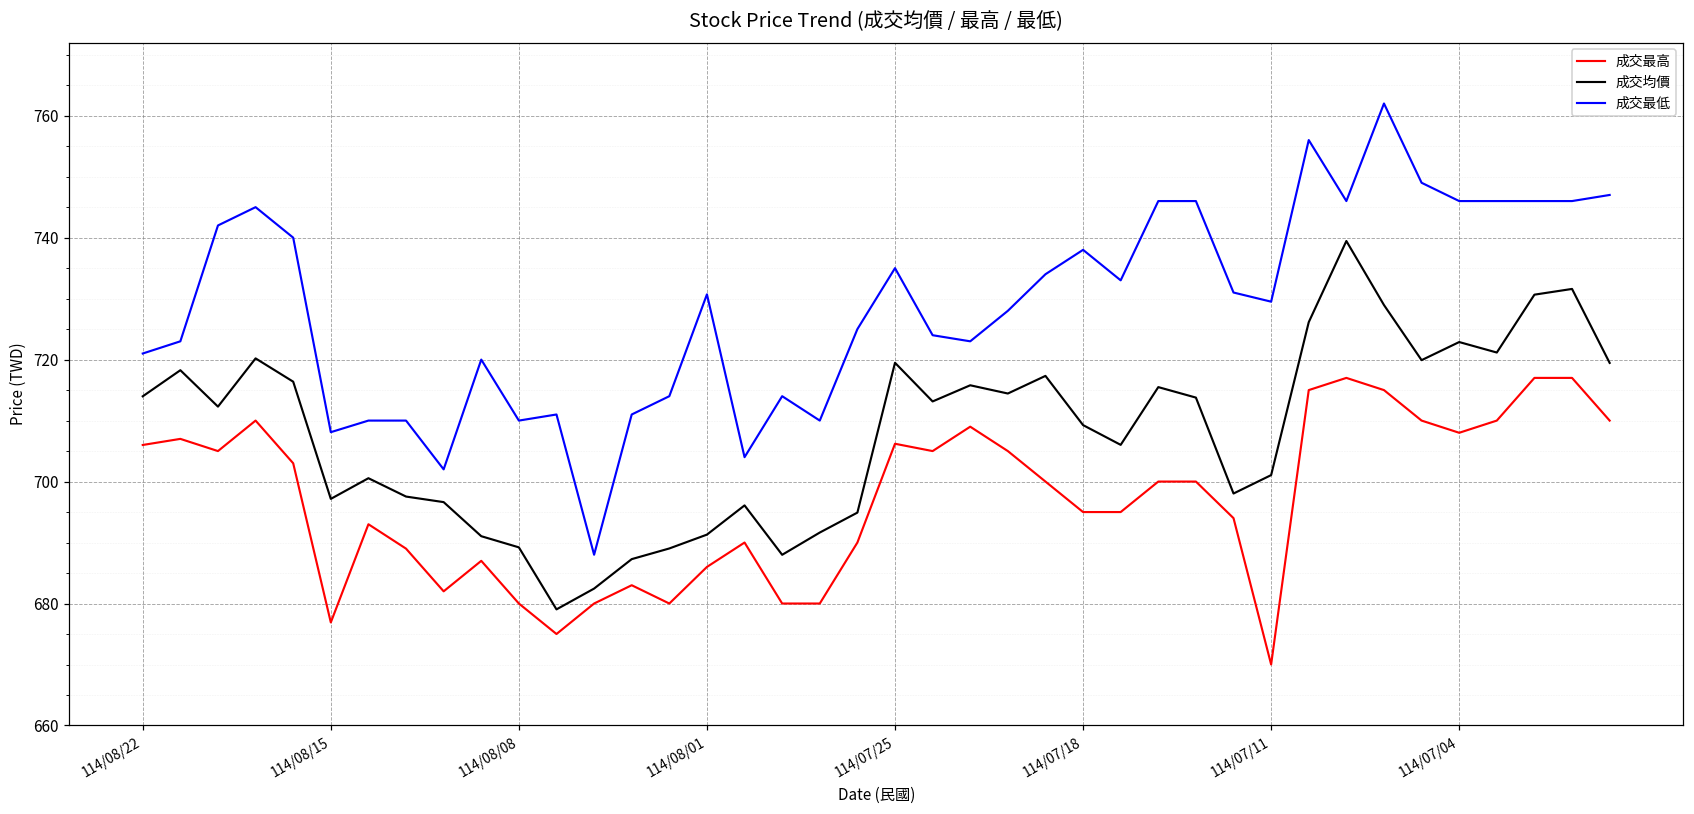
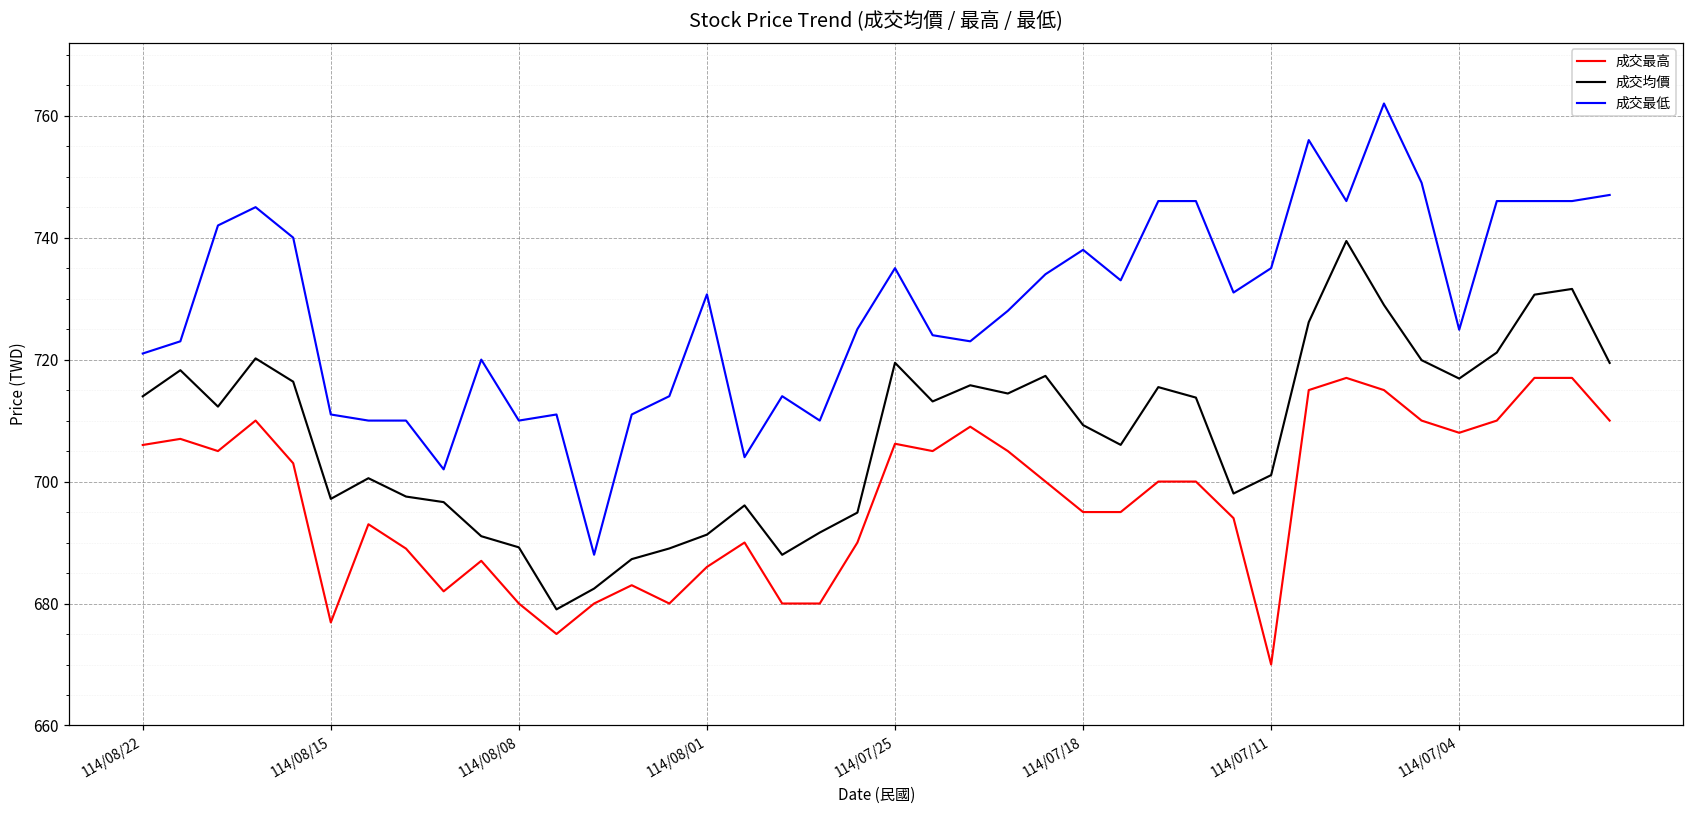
成交最低, 114/08/15: 708 -> 711
成交最低, 114/07/11: 730 -> 735
成交均價, 114/07/04: 723 -> 717
成交最低, 114/07/04: 746 -> 725
